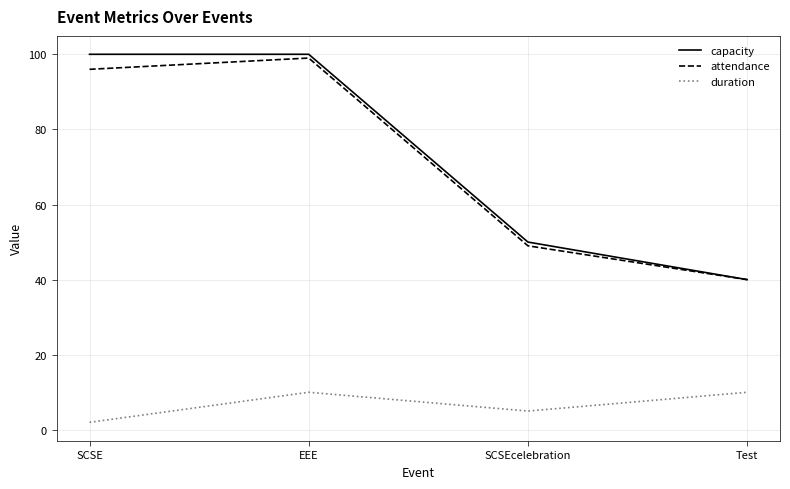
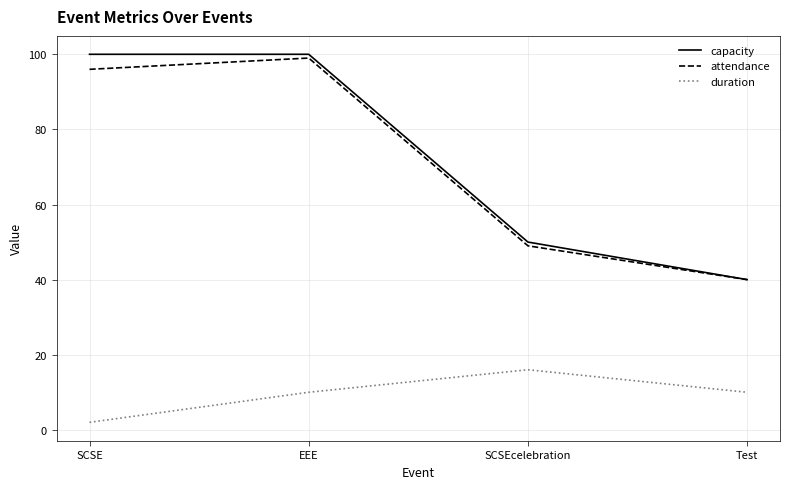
duration, SCSEcelebration: 5 -> 16
